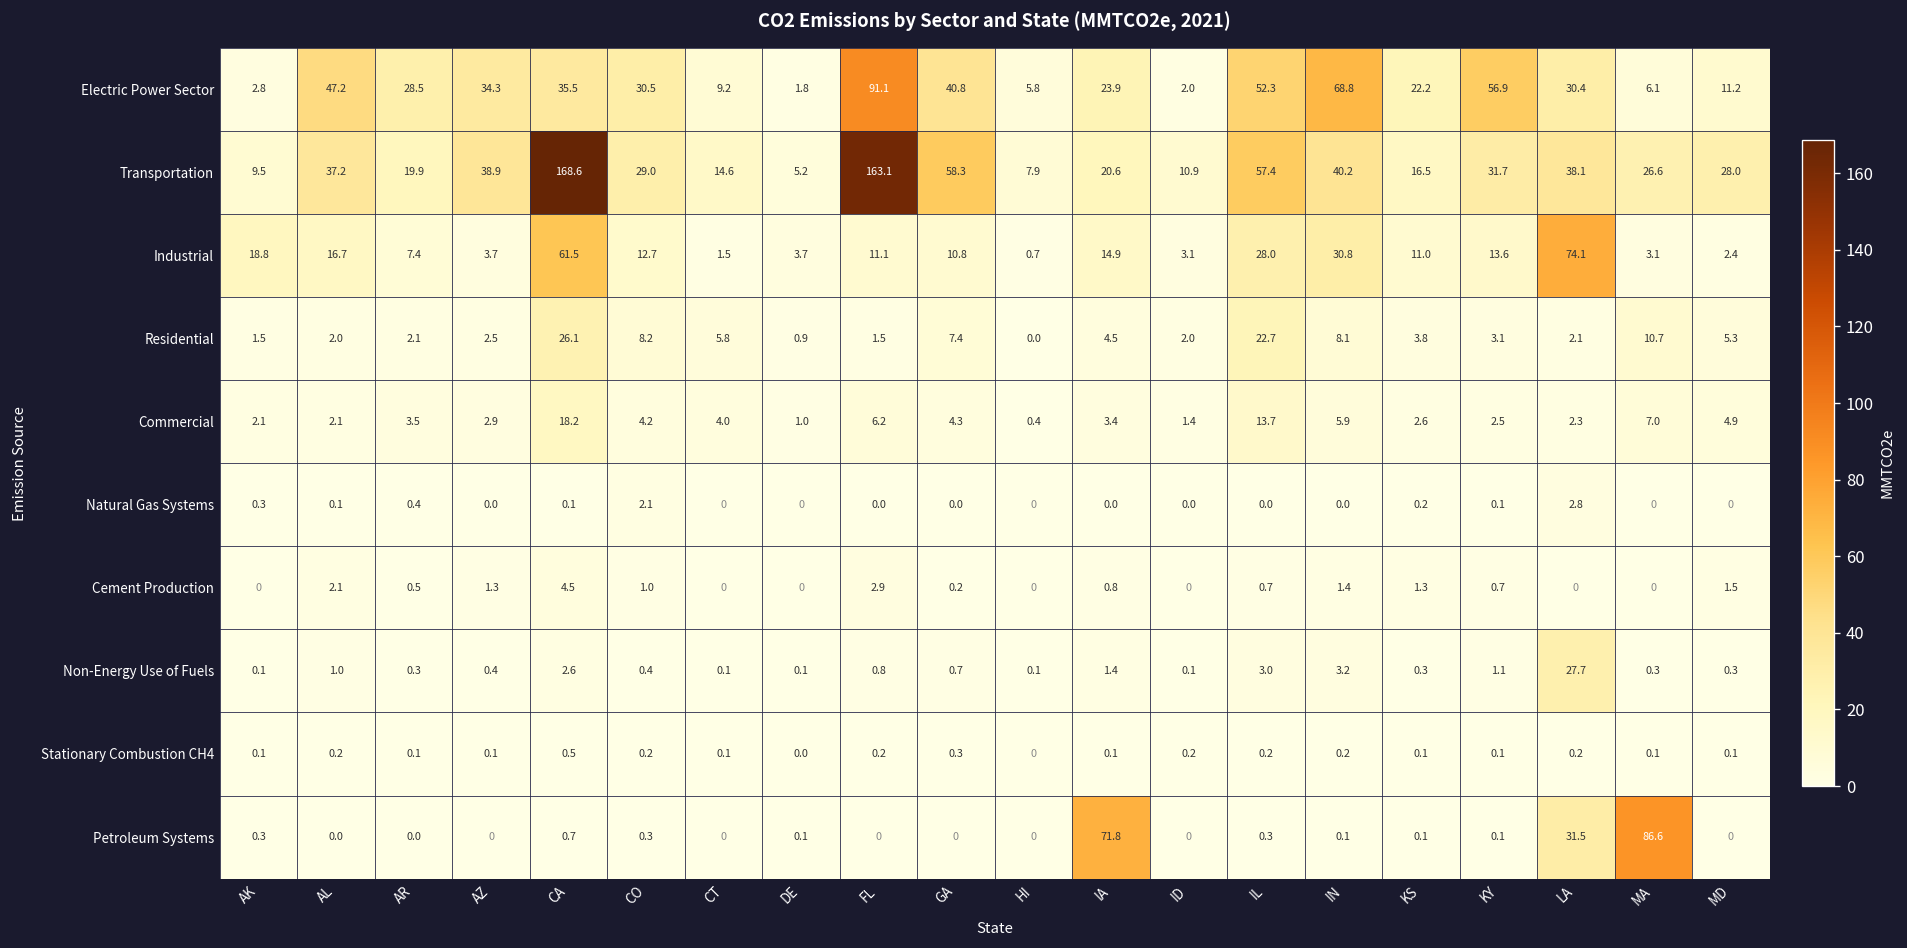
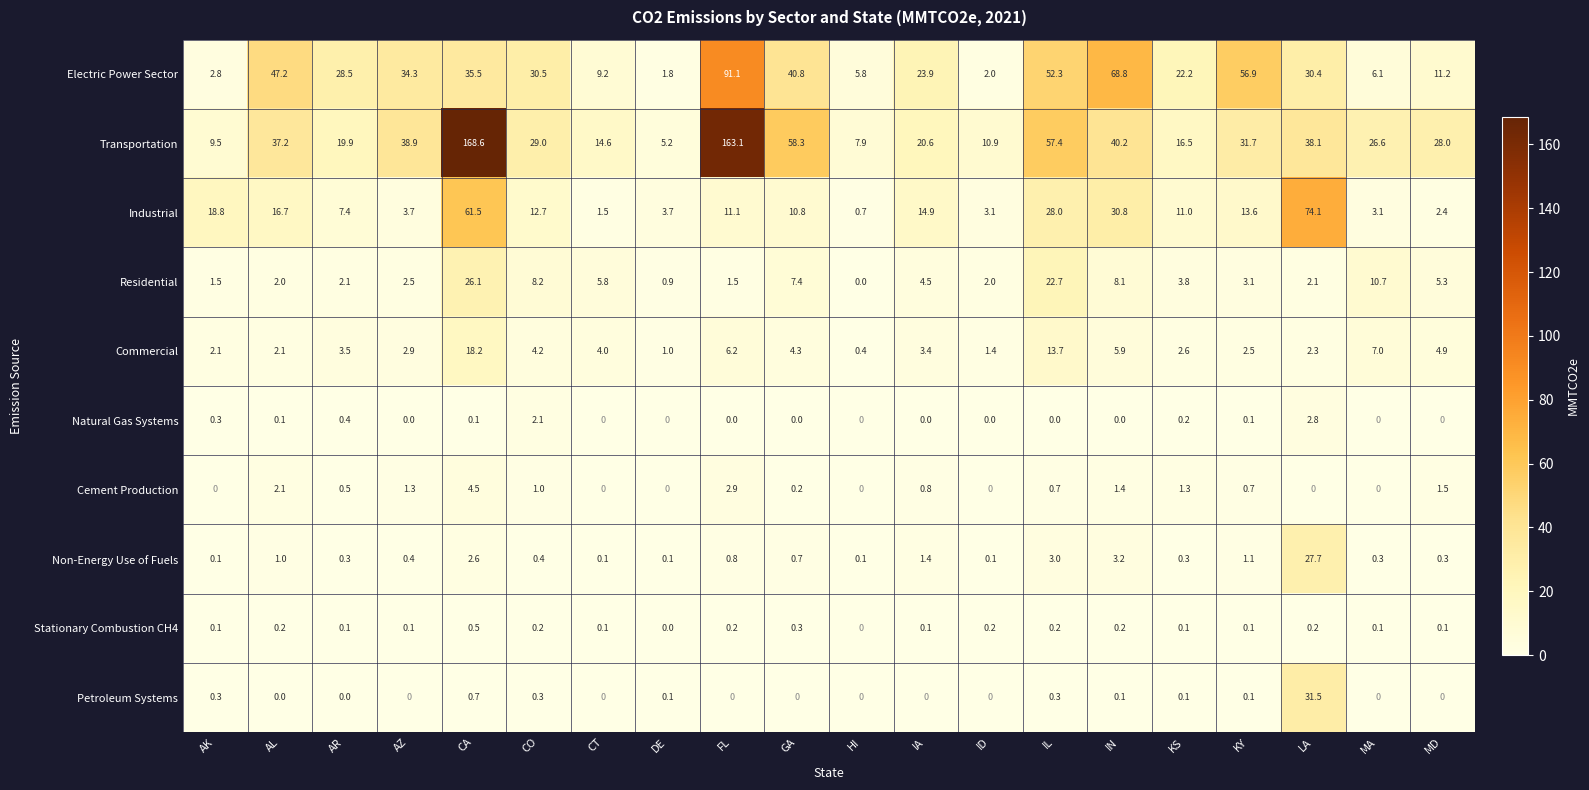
Petroleum Systems, IA: 71.8 -> 0
Petroleum Systems, MA: 86.6 -> 0
